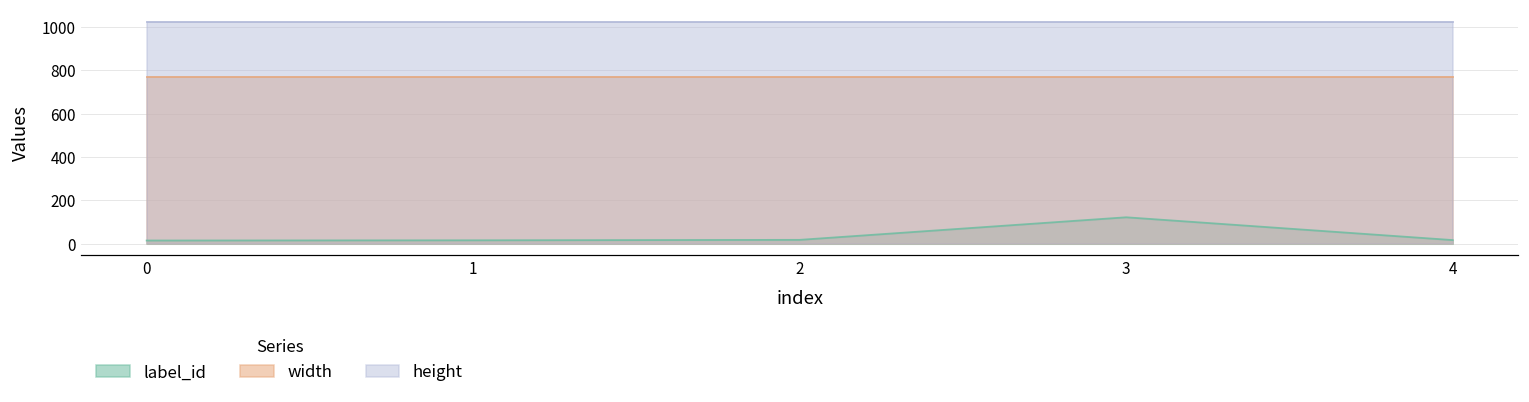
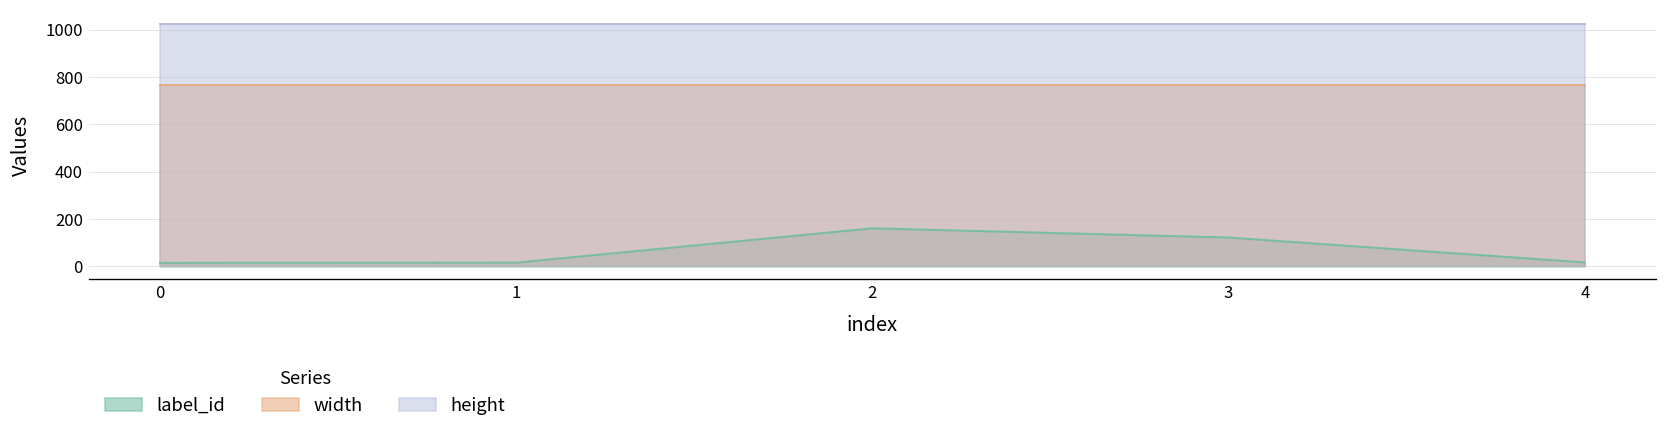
label_id, 2: 20 -> 160
